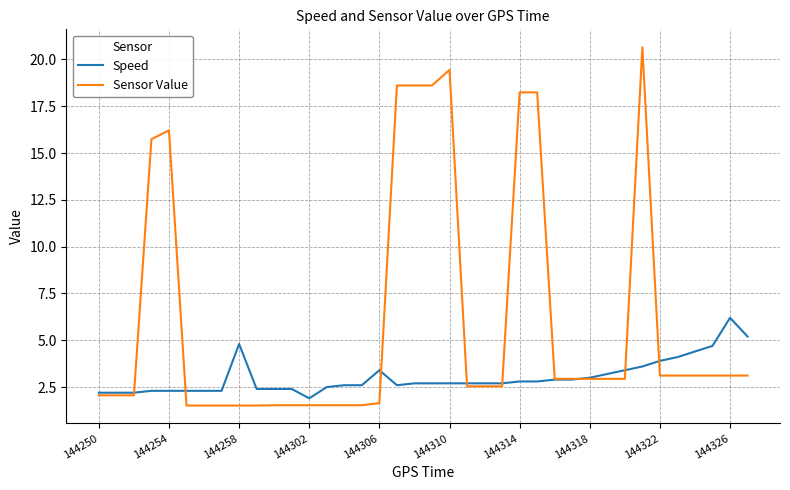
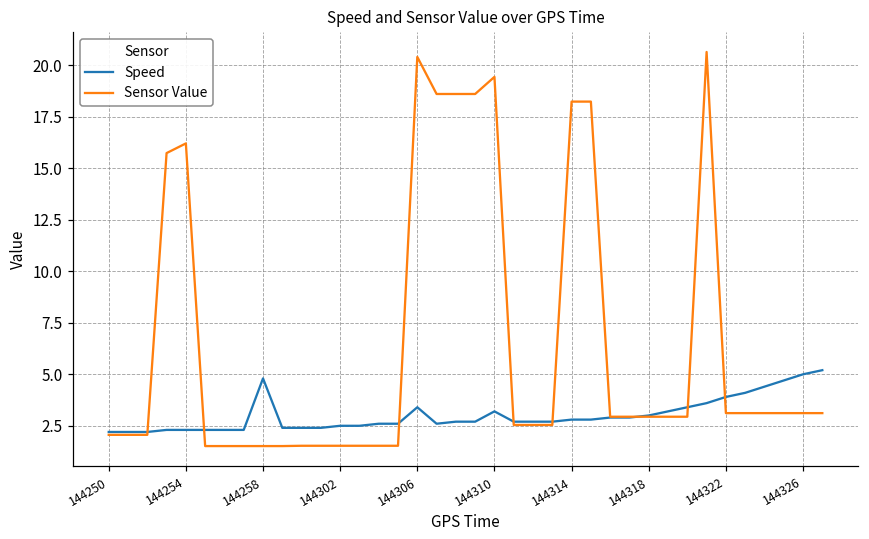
Speed, 144302: 1.9 -> 2.5
Sensor Value, 144306: 1.6 -> 20.4
Speed, 144310: 2.7 -> 3.2
Speed, 144326: 6.2 -> 5.0
